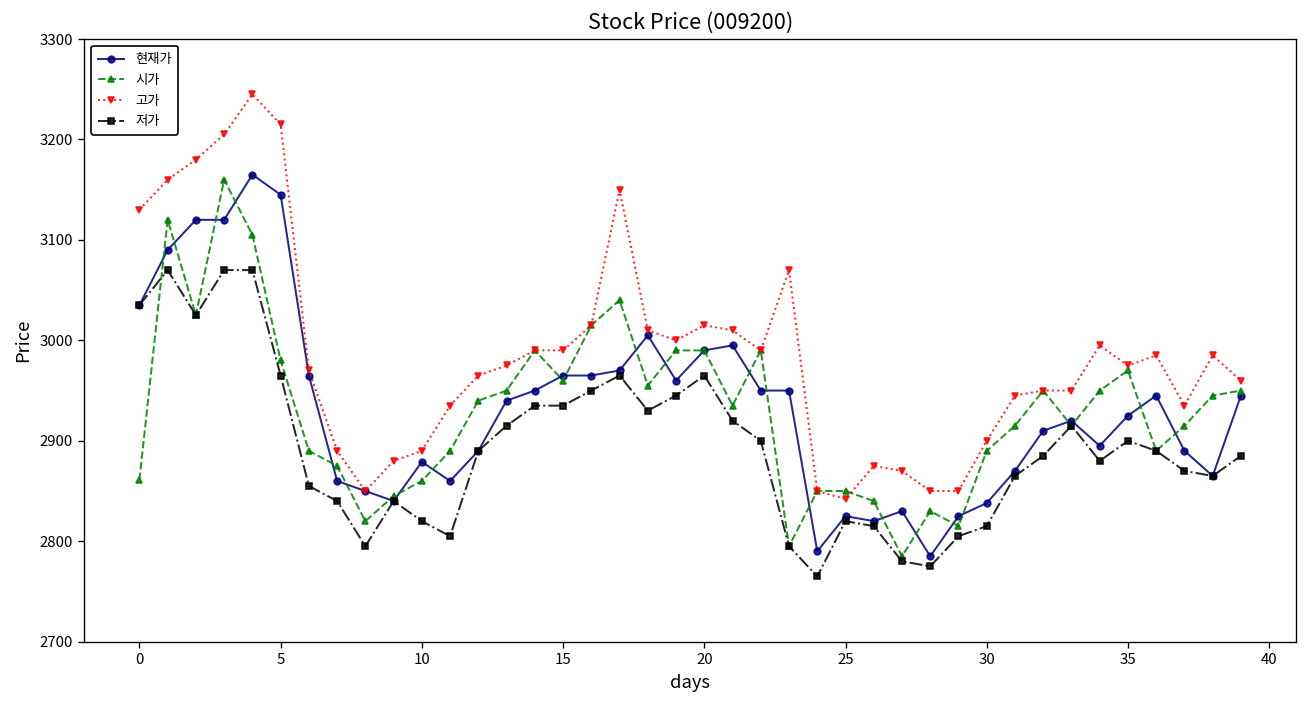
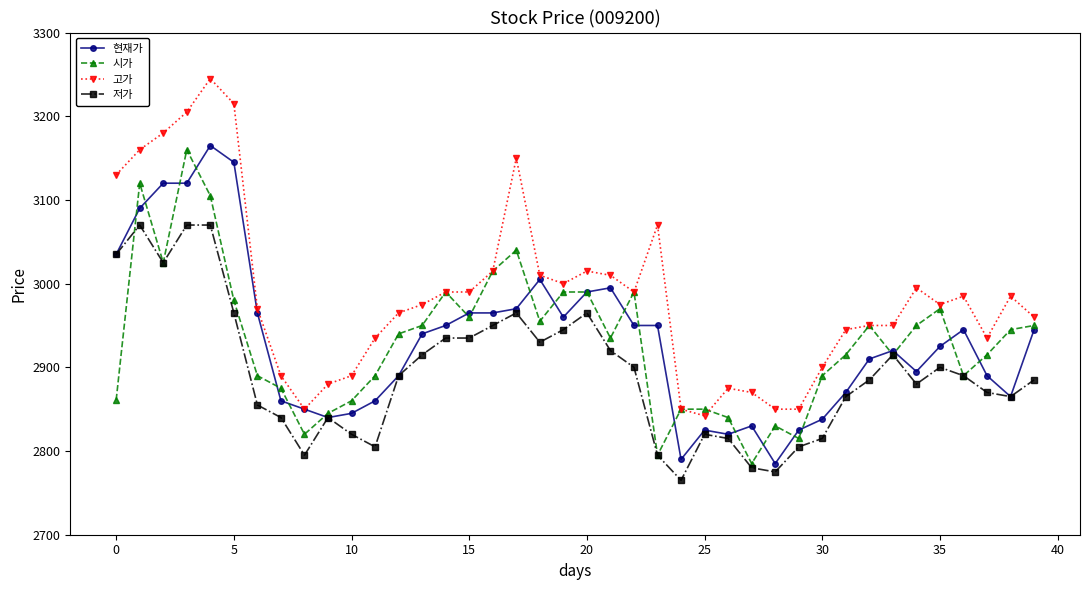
현재가, 10: 2880 -> 2850
